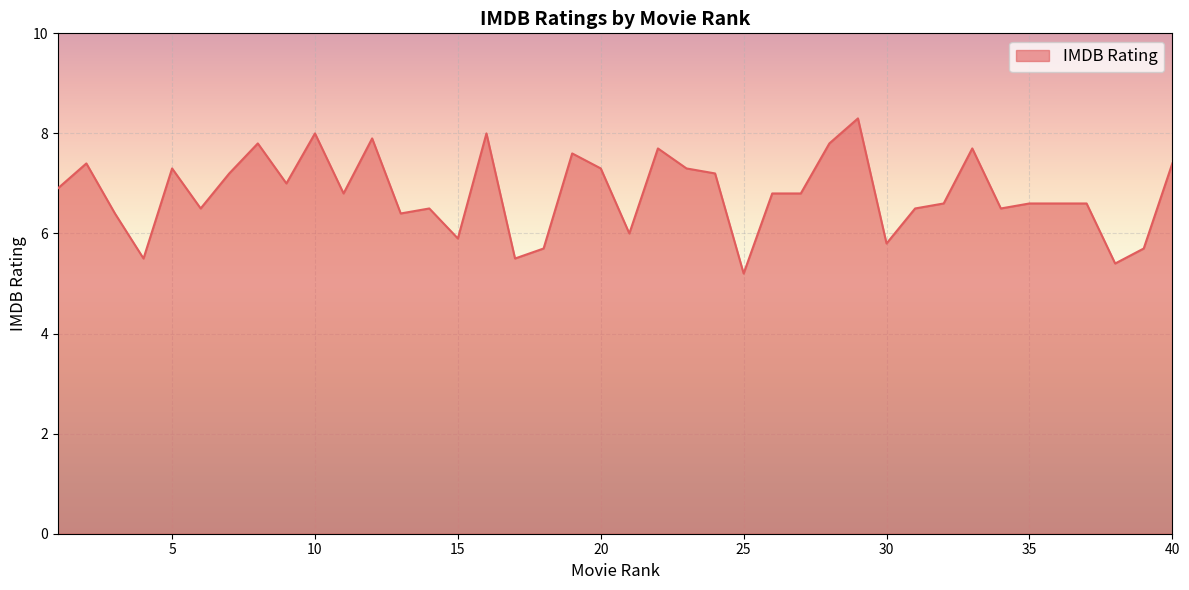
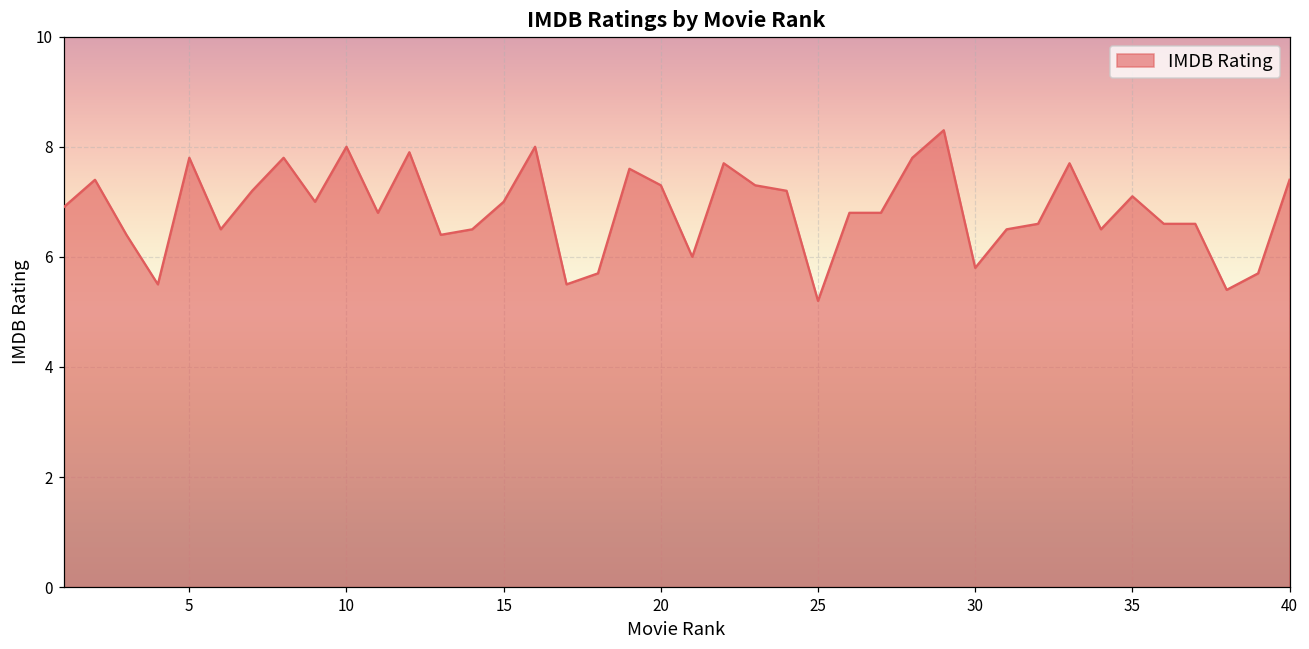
5: 7.3 -> 7.8
15: 5.9 -> 7.0
35: 6.6 -> 7.1
